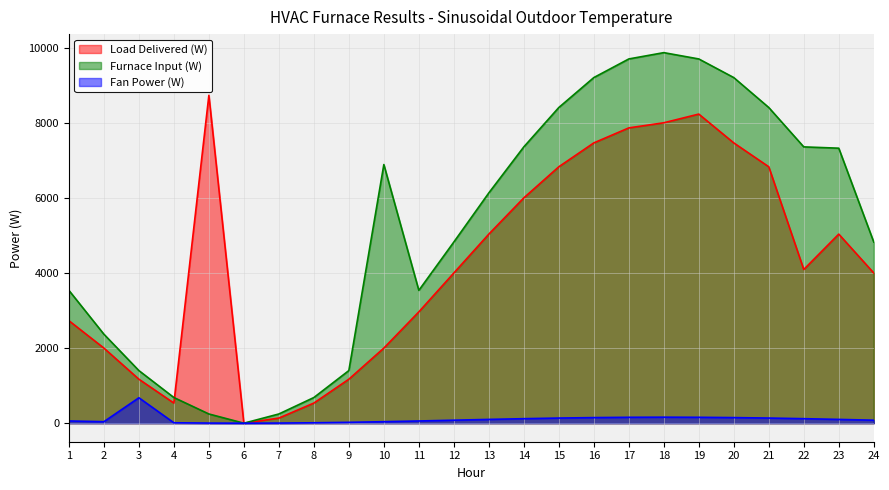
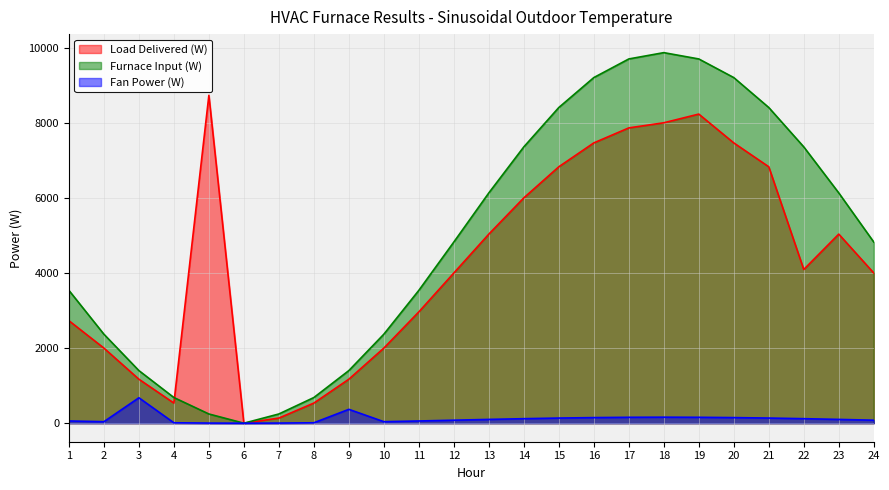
Fan Power (W), 9: 0 -> 400
Furnace Input (W), 10: 6900 -> 2400
Furnace Input (W), 23: 7300 -> 6100
